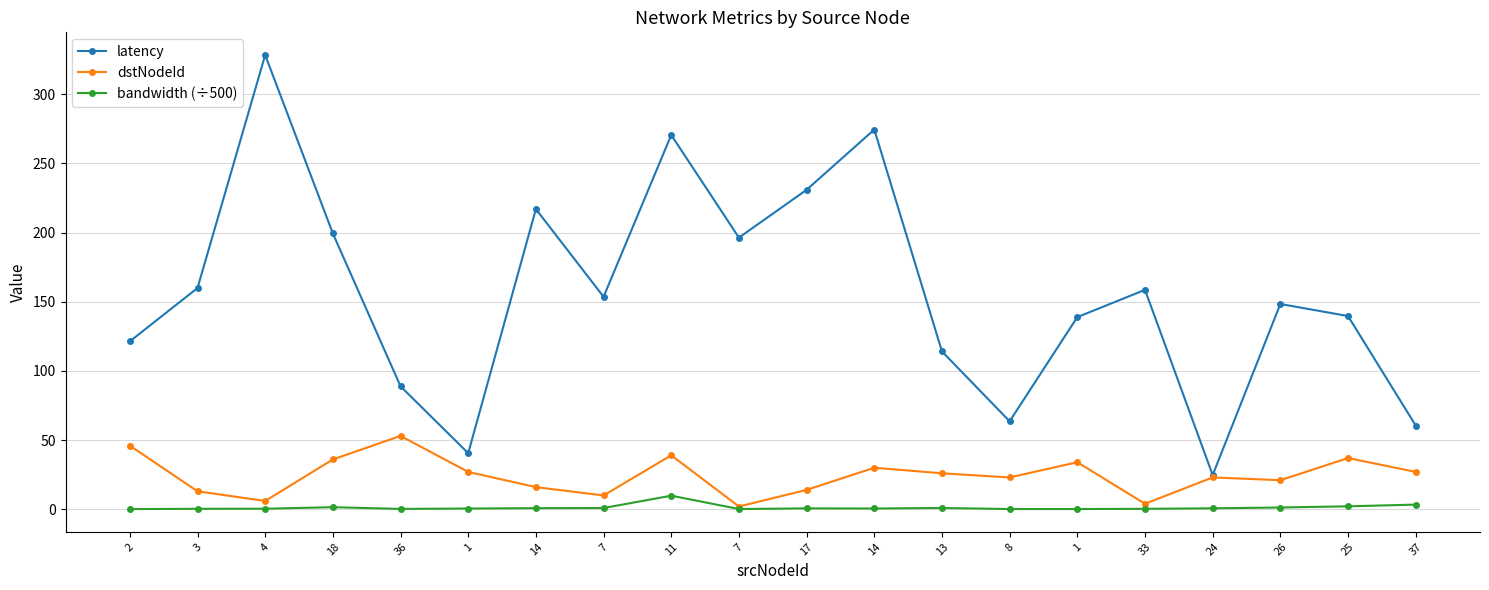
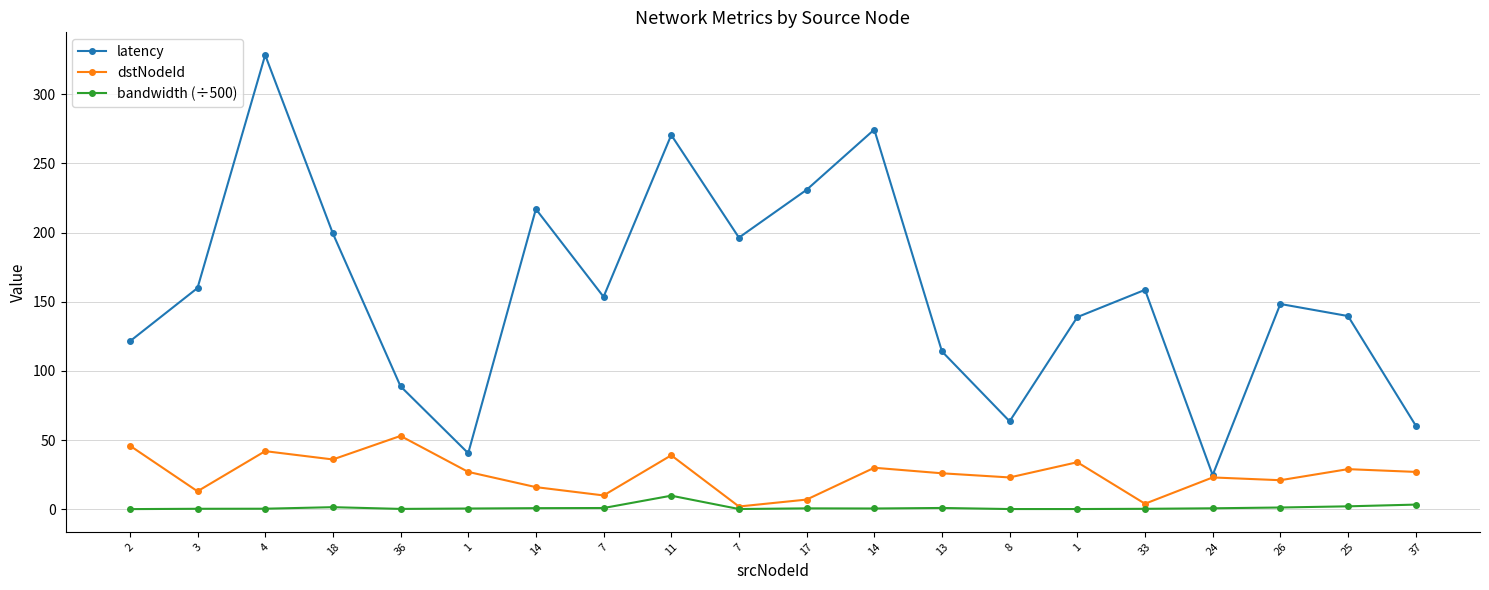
dstNodeId, 4: 6 -> 42
dstNodeId, 17: 14 -> 7
dstNodeId, 25: 37 -> 29
